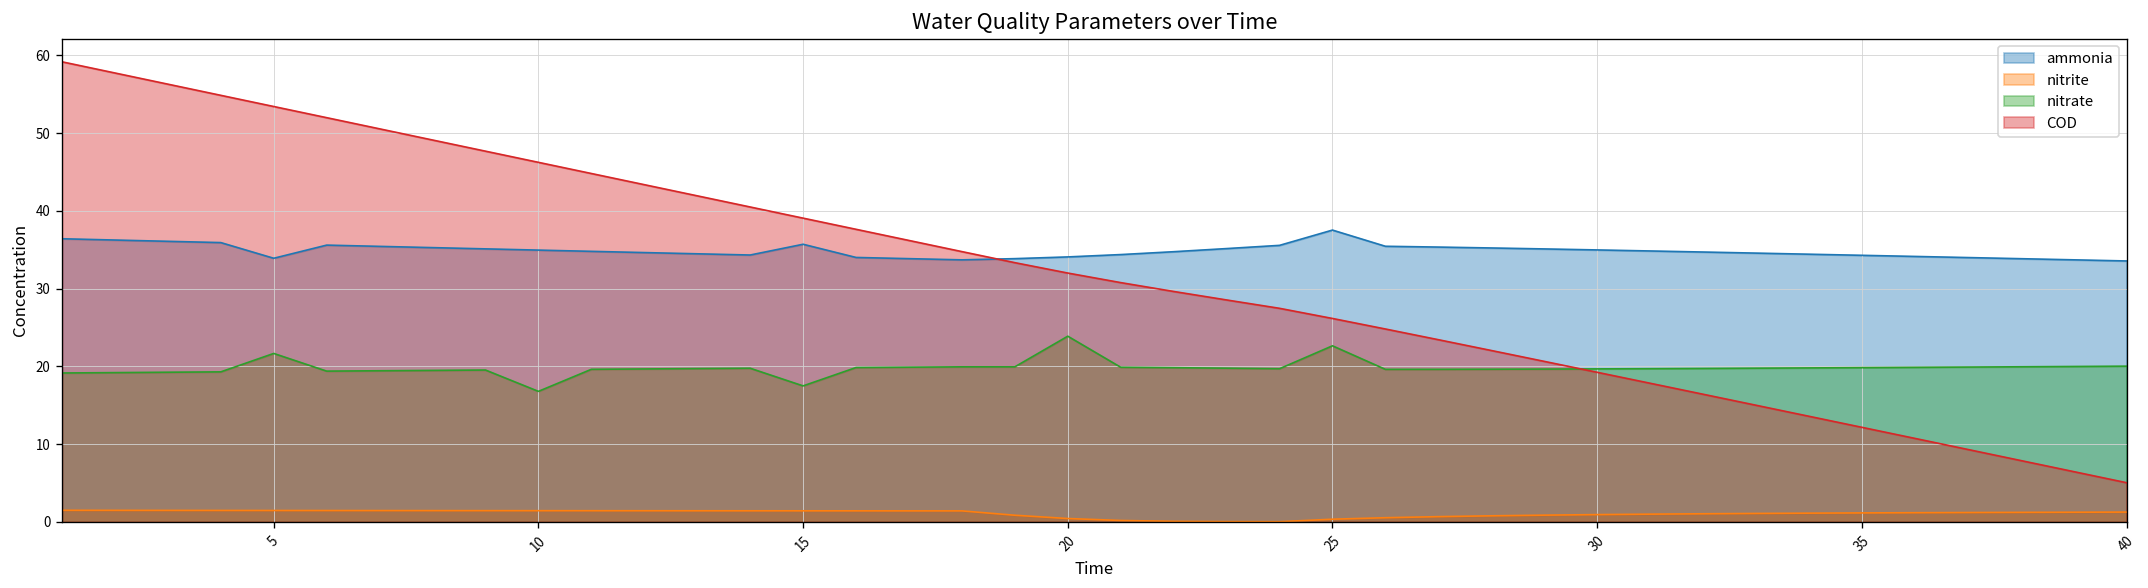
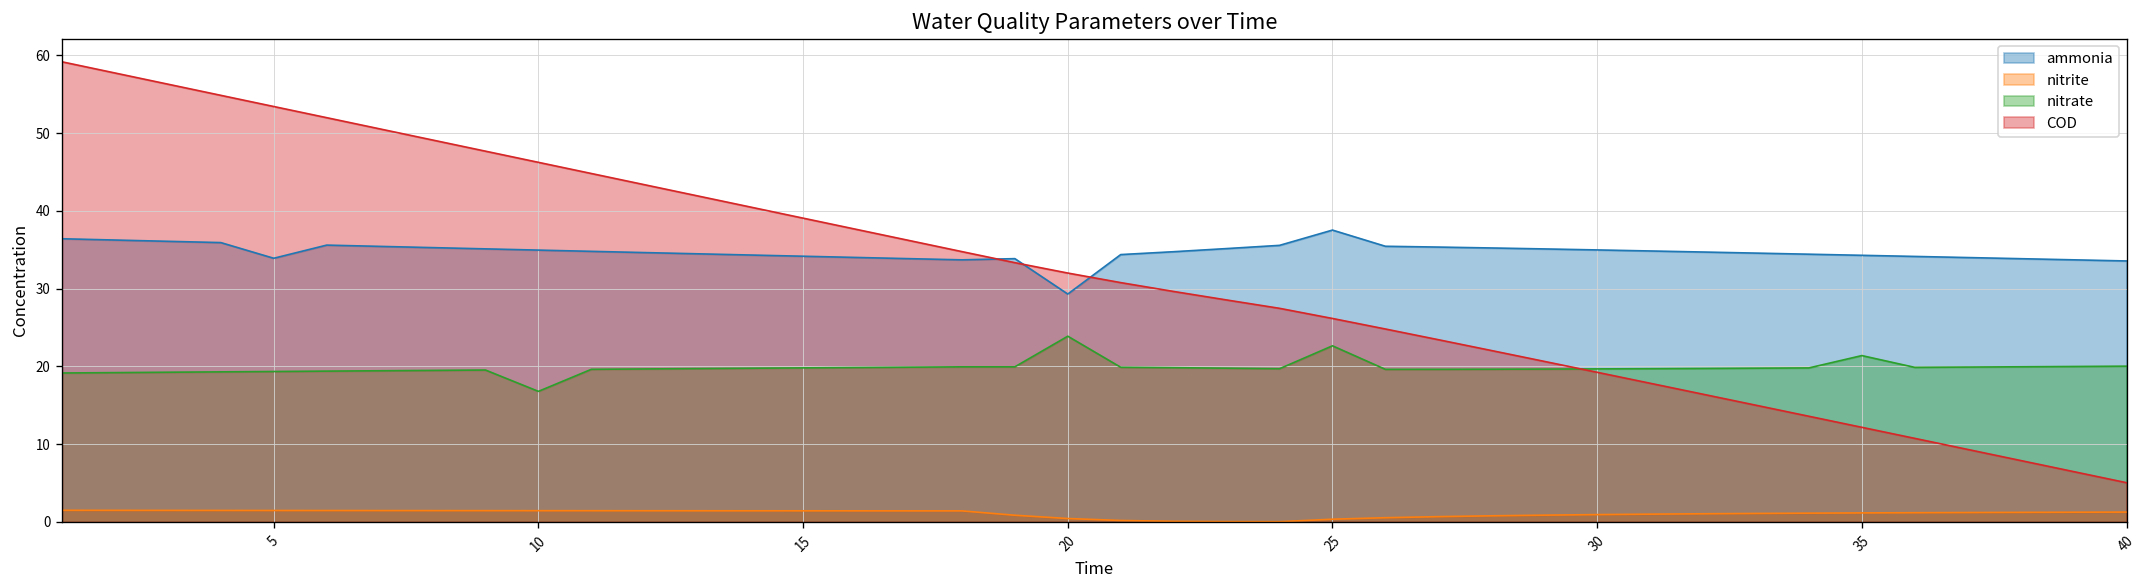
nitrate, 5: 22 -> 19
ammonia, 15: 36 -> 34
nitrate, 15: 17 -> 20
ammonia, 20: 34 -> 29
nitrate, 35: 20 -> 21
